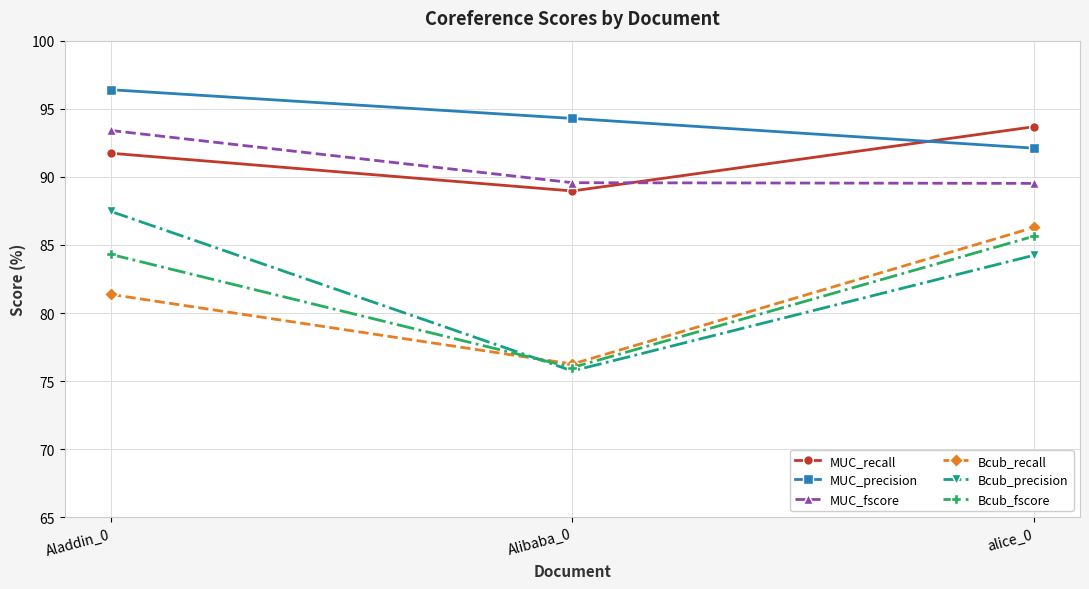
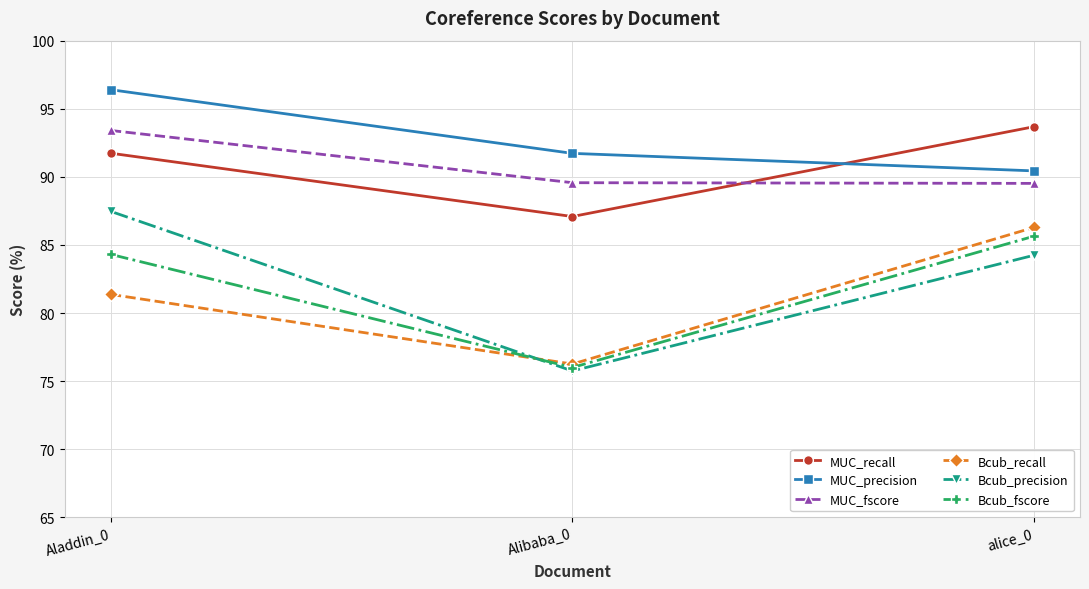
MUC_recall, Alibaba_0: 89.0 -> 87.1
MUC_precision, Alibaba_0: 94.3 -> 91.7
MUC_precision, alice_0: 92.1 -> 90.4
